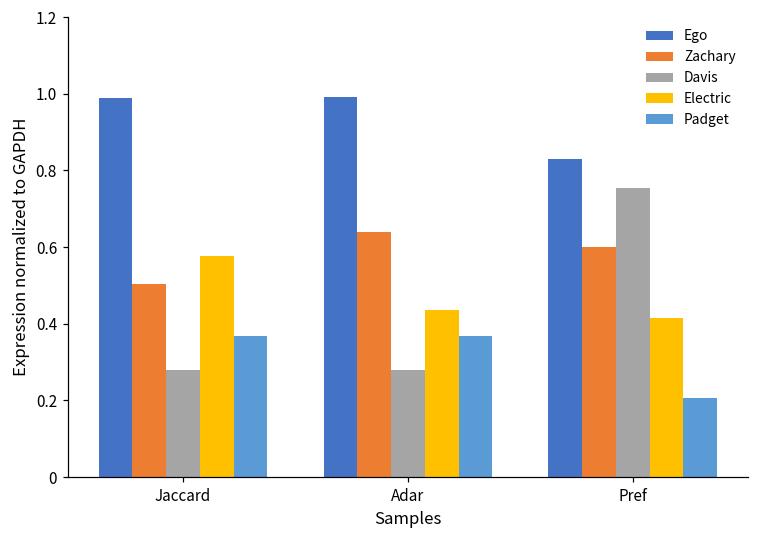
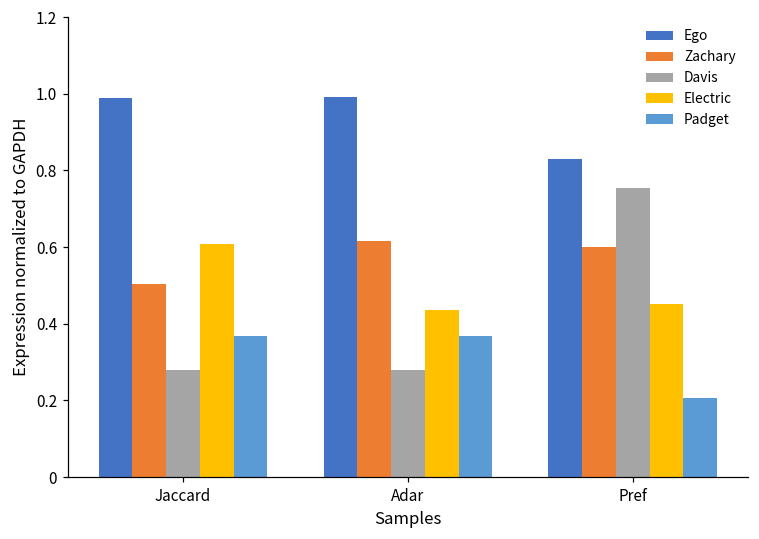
Electric, Jaccard: 0.58 -> 0.61
Zachary, Adar: 0.64 -> 0.62
Electric, Pref: 0.42 -> 0.45
